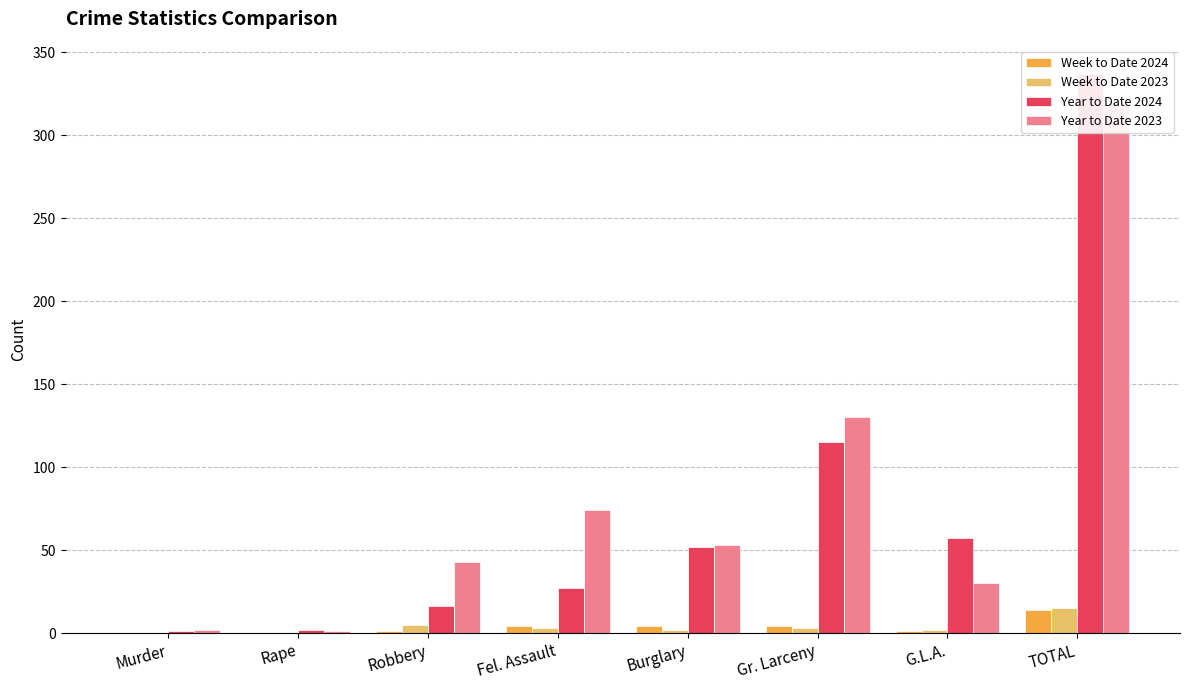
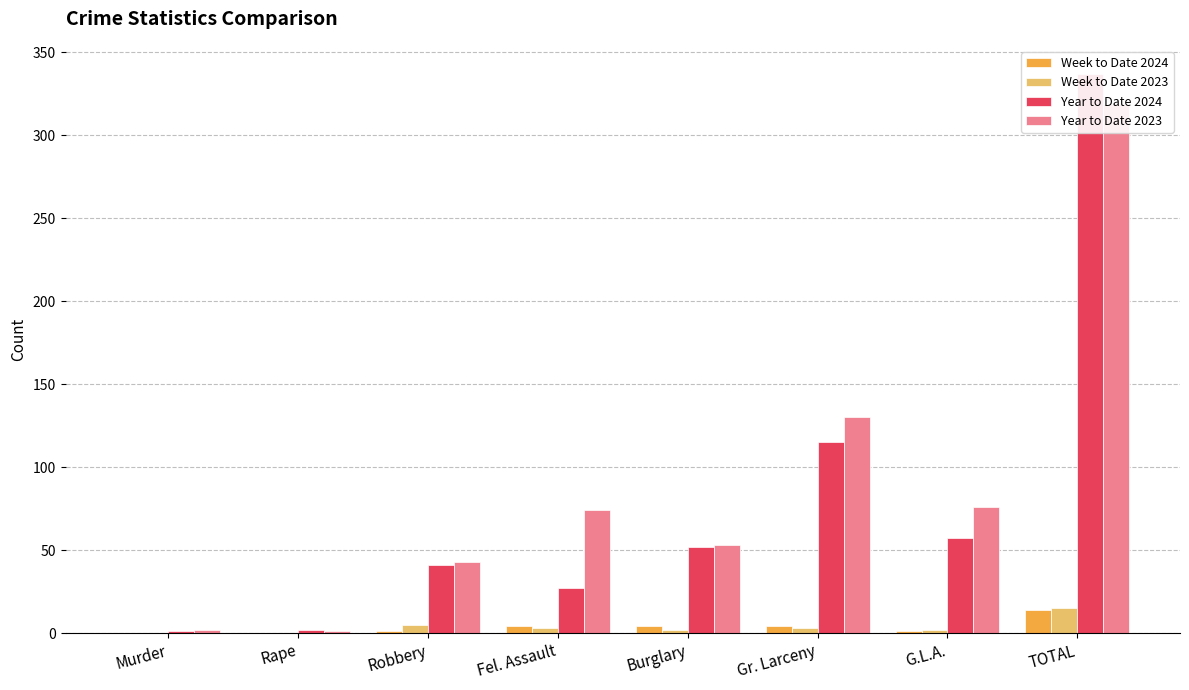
Year to Date 2024, Robbery: 16 -> 41
Year to Date 2023, G.L.A.: 30 -> 76
